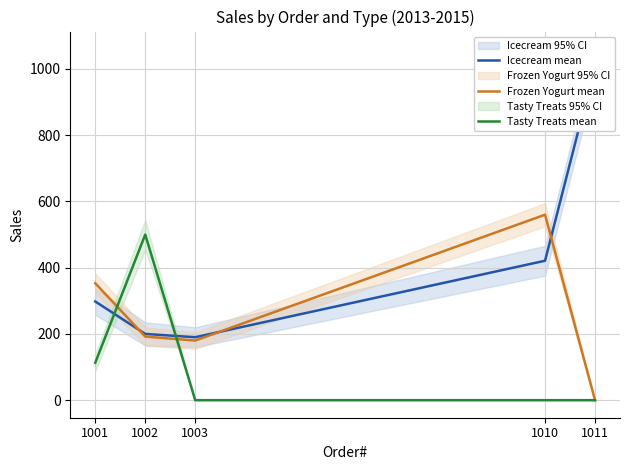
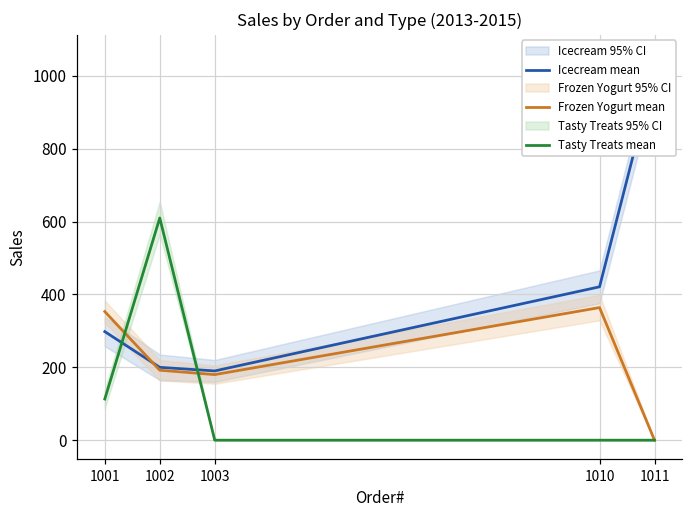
Tasty Treats mean, 1002: 500 -> 610
Frozen Yogurt mean, 1010: 560 -> 360
